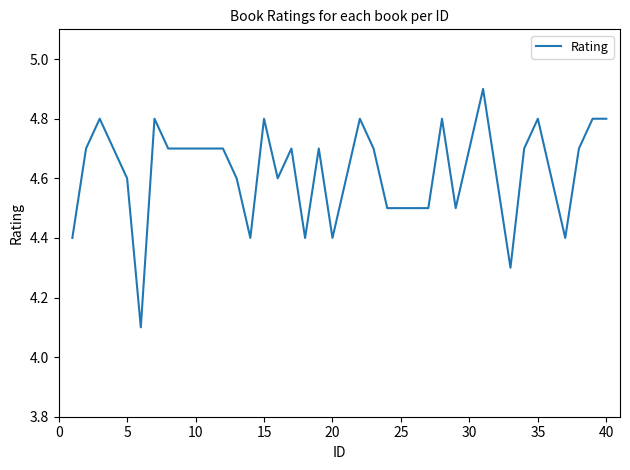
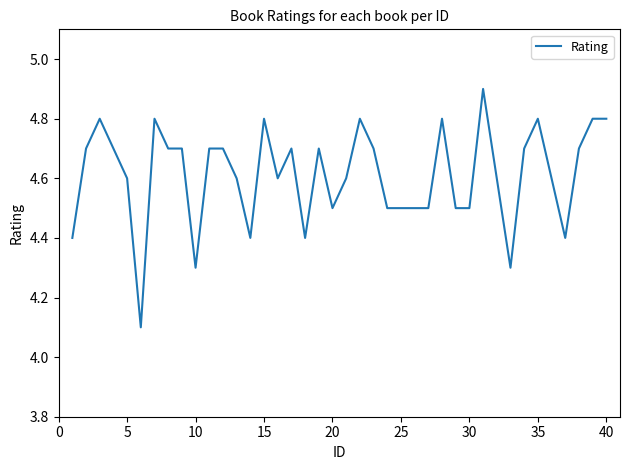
10: 4.7 -> 4.3
20: 4.4 -> 4.5
30: 4.7 -> 4.5
